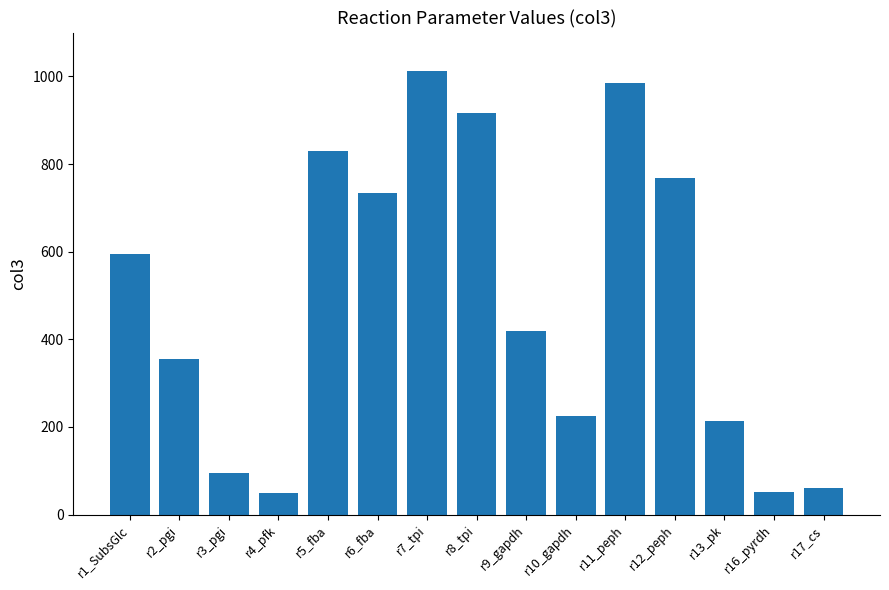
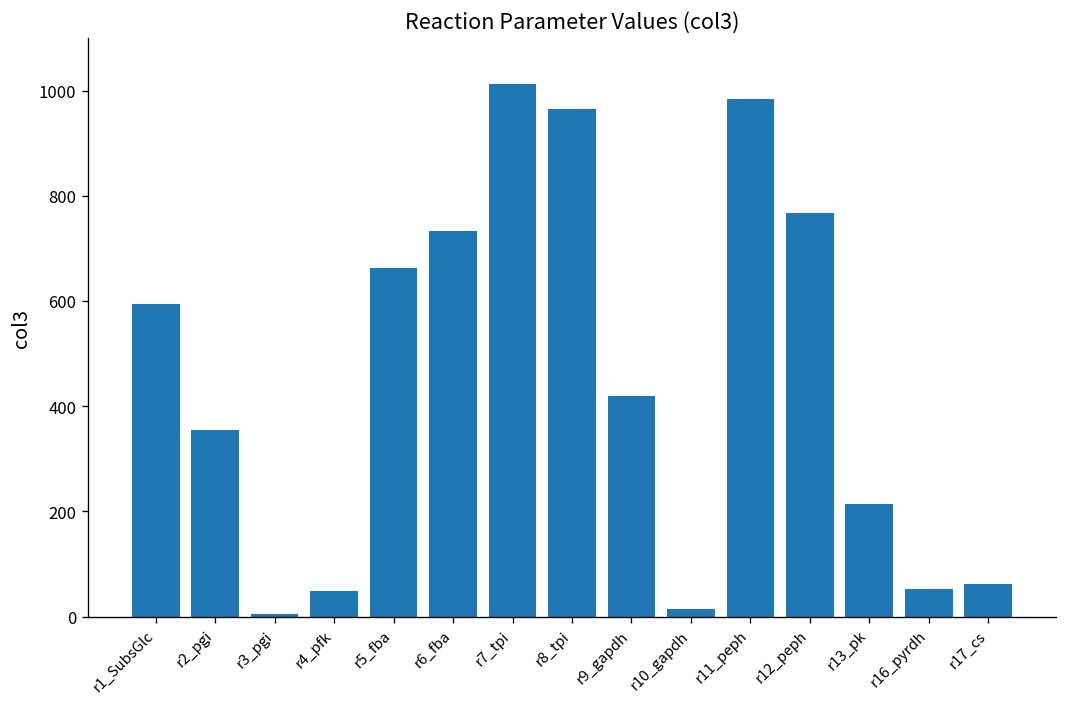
r3_pgi: 90 -> 0
r5_fba: 830 -> 660
r8_tpi: 920 -> 960
r10_gapdh: 220 -> 10
